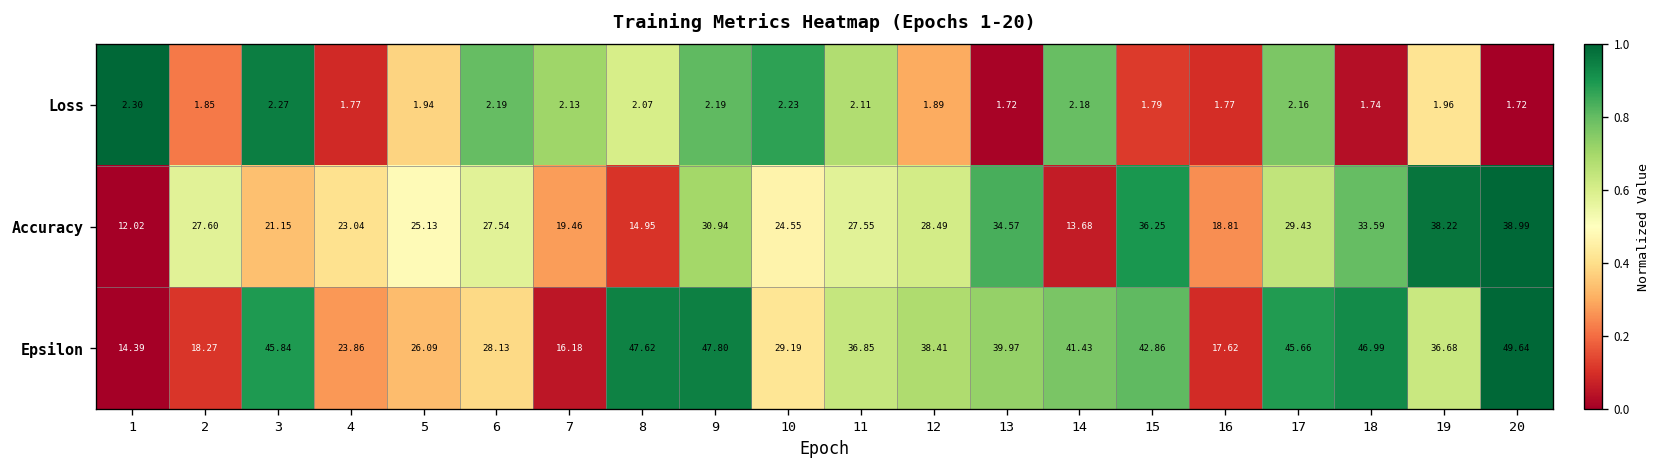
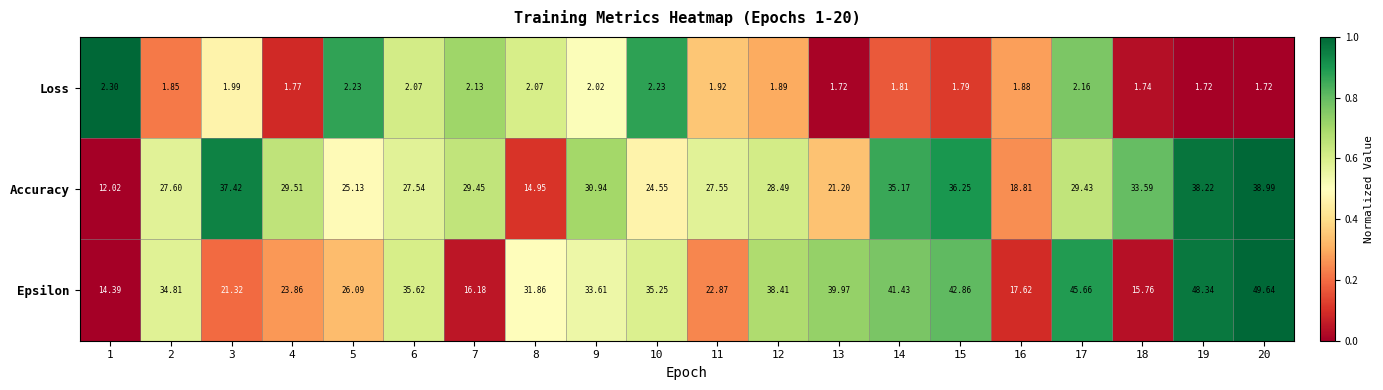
Loss, 3: 2.27 -> 1.99
Loss, 5: 1.94 -> 2.23
Loss, 6: 2.19 -> 2.07
Loss, 9: 2.19 -> 2.02
Loss, 11: 2.11 -> 1.92
Loss, 14: 2.18 -> 1.81
Loss, 16: 1.77 -> 1.88
Loss, 19: 1.96 -> 1.72
Accuracy, 3: 21.15 -> 37.42
Accuracy, 4: 23.04 -> 29.51
Accuracy, 7: 19.46 -> 29.45
Accuracy, 13: 34.57 -> 21.20
Accuracy, 14: 13.68 -> 35.17
Epsilon, 2: 18.27 -> 34.81
Epsilon, 3: 45.84 -> 21.32
Epsilon, 6: 28.13 -> 35.62
Epsilon, 8: 47.62 -> 31.86
Epsilon, 9: 47.80 -> 33.61
Epsilon, 10: 29.19 -> 35.25
Epsilon, 11: 36.85 -> 22.87
Epsilon, 18: 46.99 -> 15.76
Epsilon, 19: 36.68 -> 48.34
